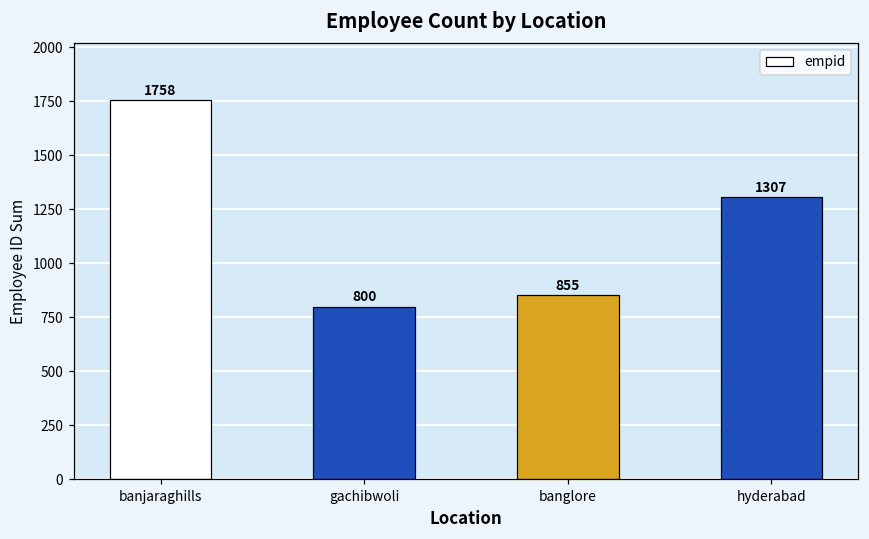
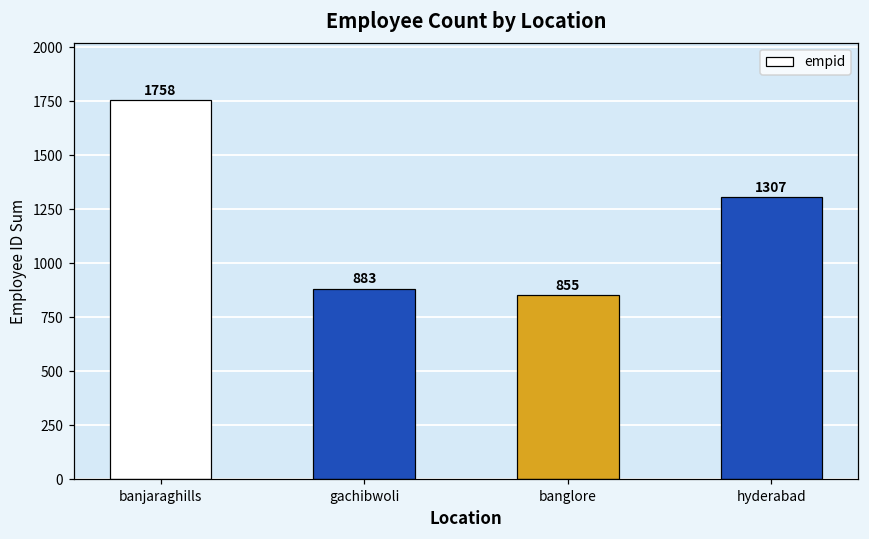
gachibwoli: 800 -> 883
